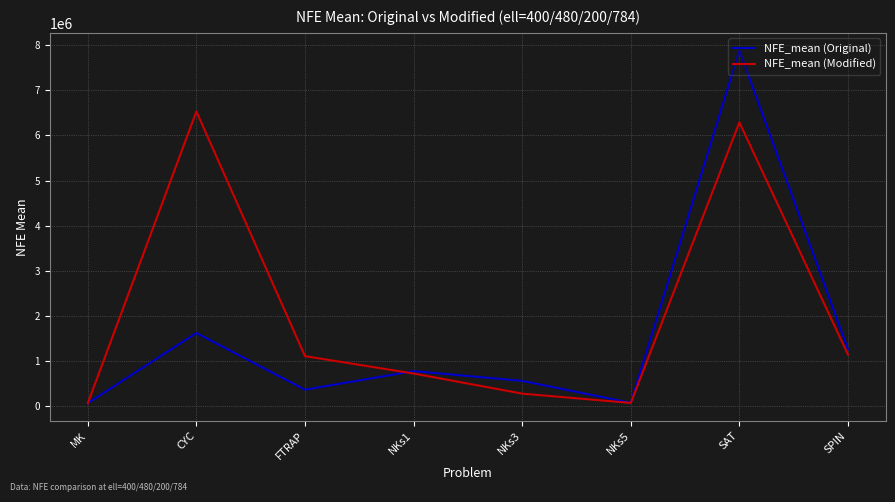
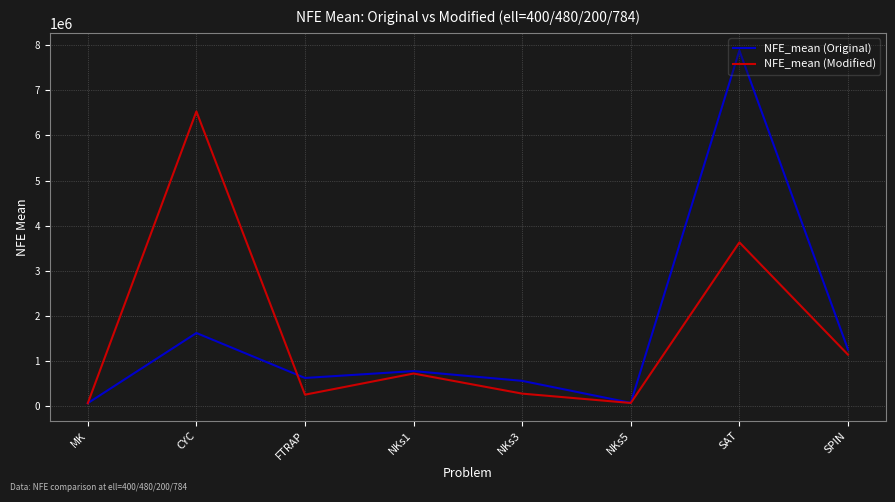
NFE_mean (Original), FTRAP: 400000 -> 600000
NFE_mean (Modified), FTRAP: 1100000 -> 200000
NFE_mean (Modified), SAT: 6300000 -> 3600000
